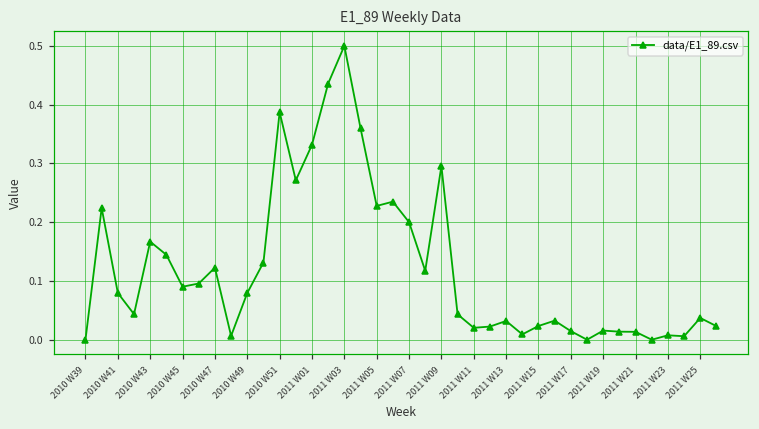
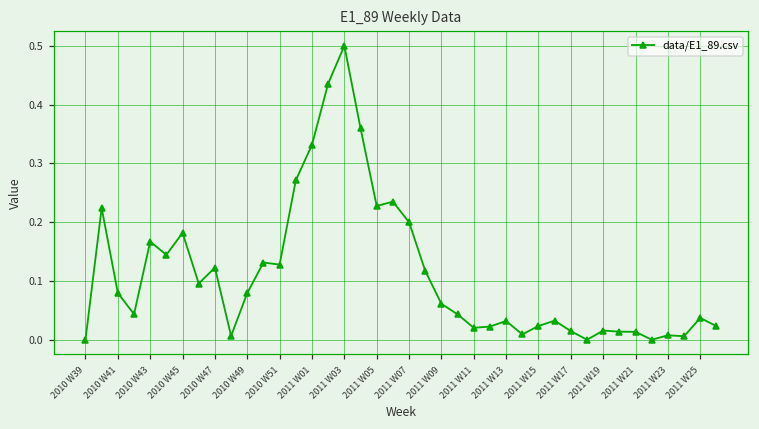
2010 W45: 0.09 -> 0.18
2010 W51: 0.39 -> 0.13
2011 W09: 0.30 -> 0.06
